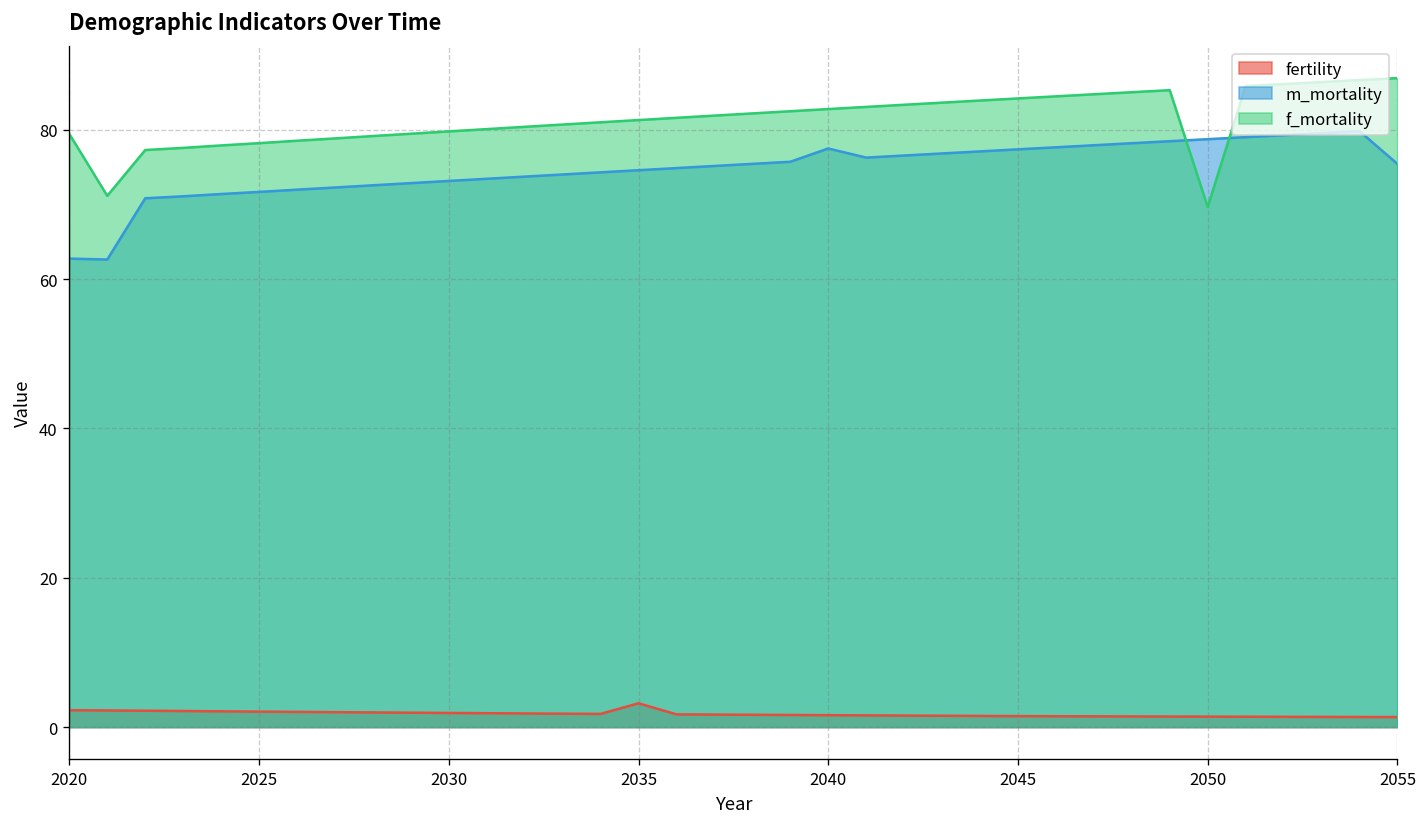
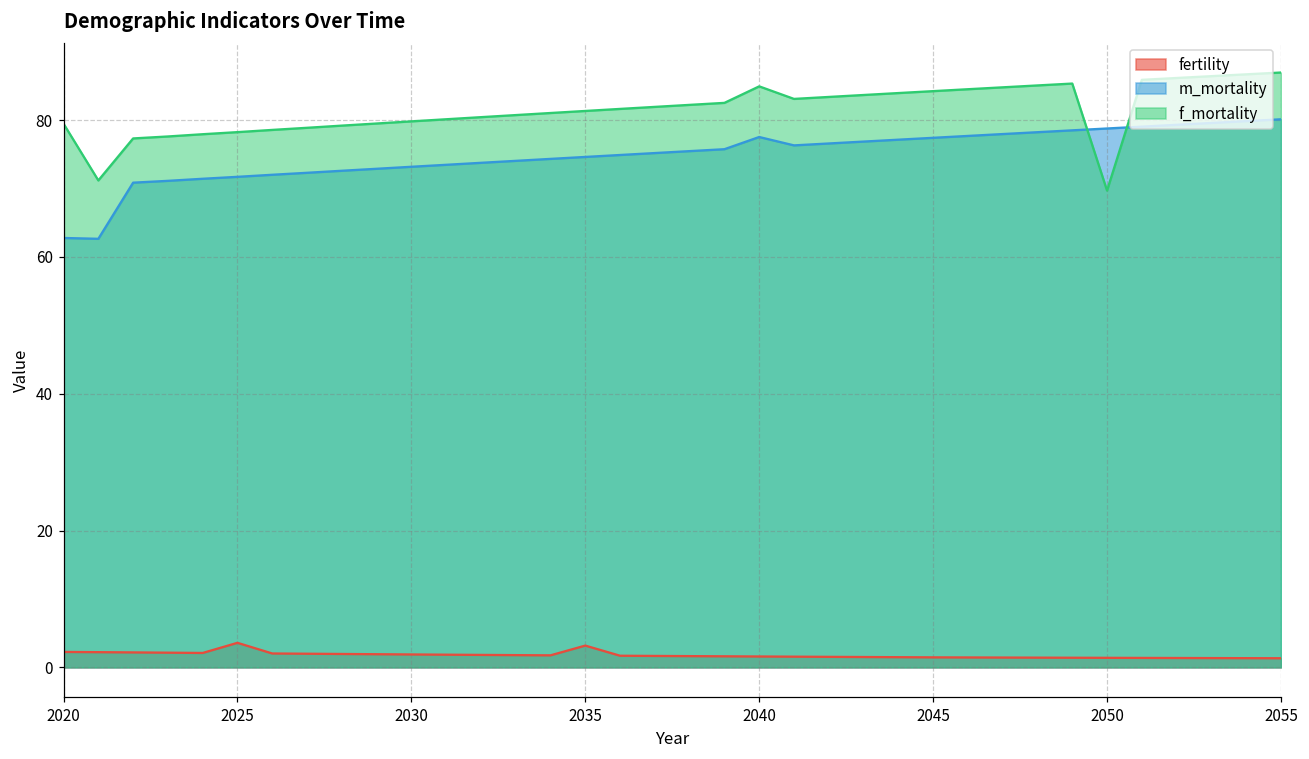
fertility, 2025: 2 -> 4
f_mortality, 2040: 83 -> 85
m_mortality, 2055: 75 -> 80
